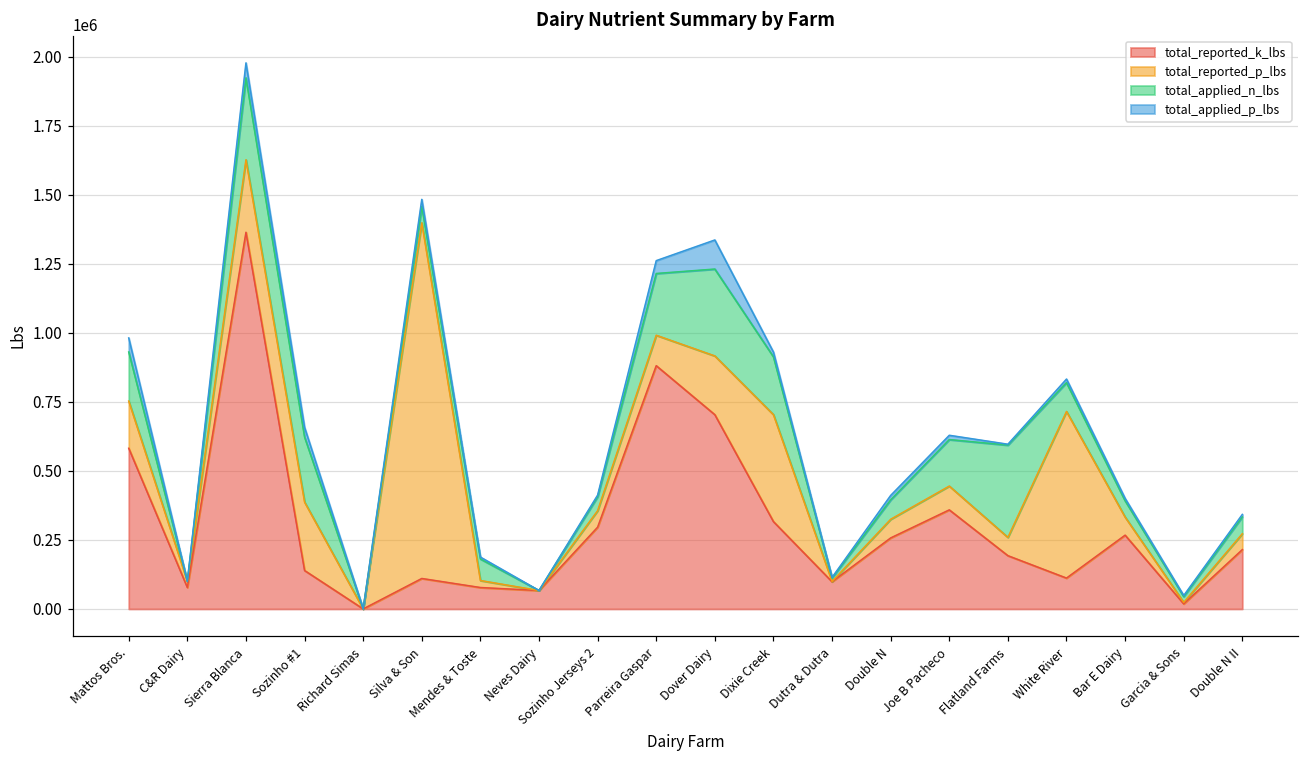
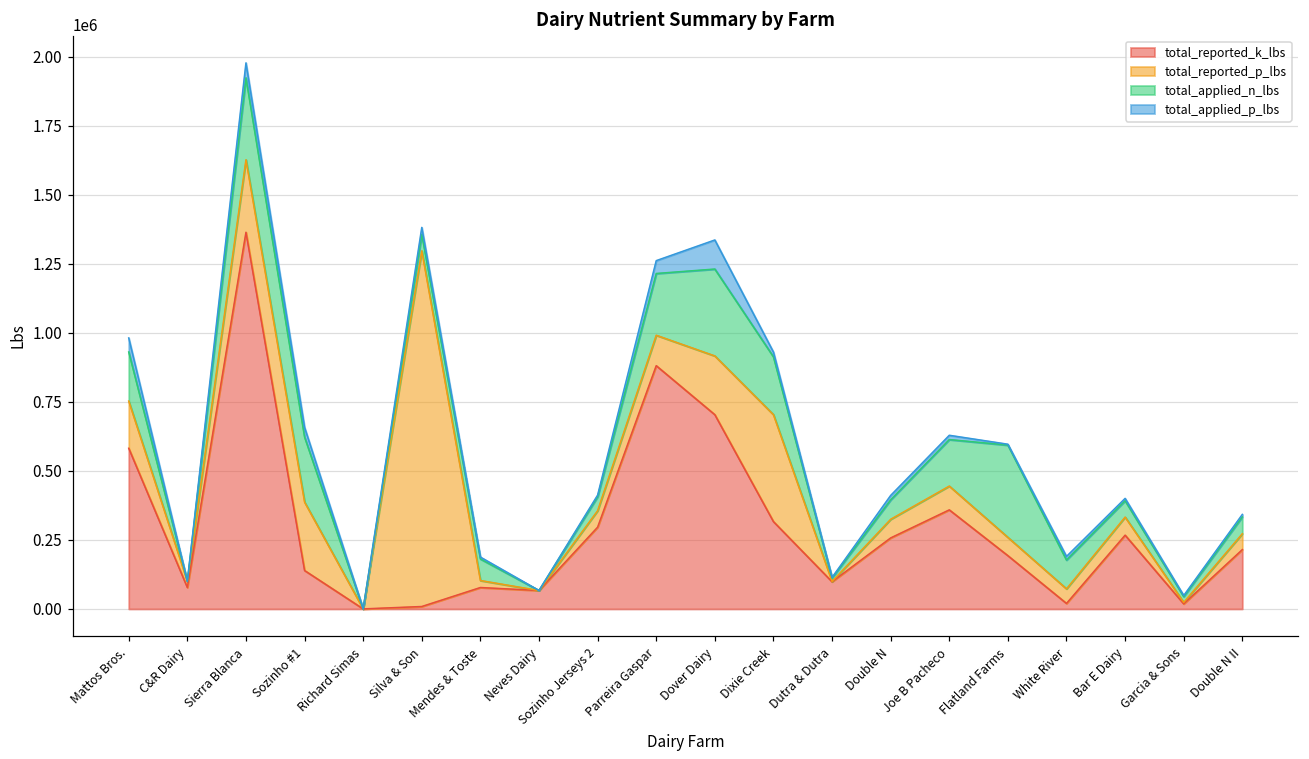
total_reported_k_lbs, Silva & Son: 110000 -> 10000
total_reported_k_lbs, White River: 110000 -> 20000
total_reported_p_lbs, White River: 600000 -> 50000
